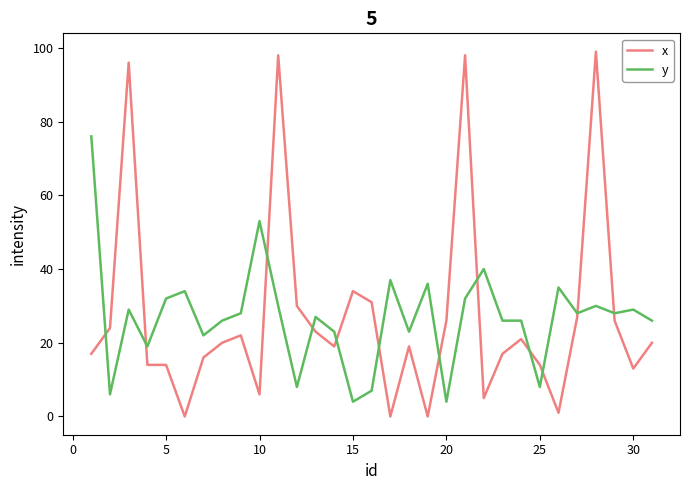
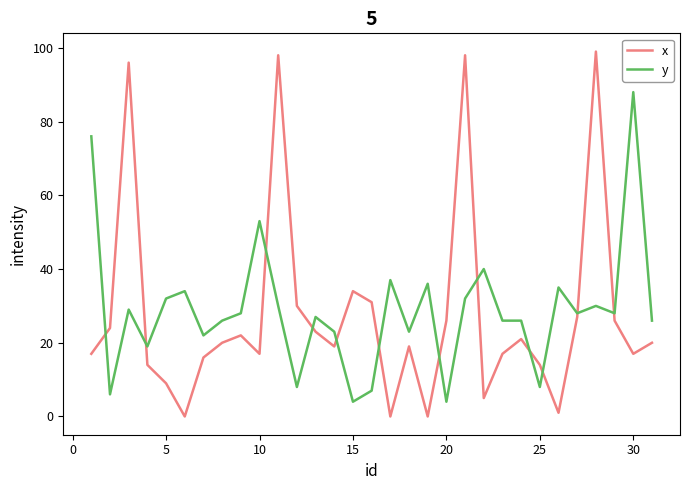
x, 5: 14 -> 9
x, 10: 6 -> 17
x, 30: 13 -> 17
y, 30: 29 -> 88
